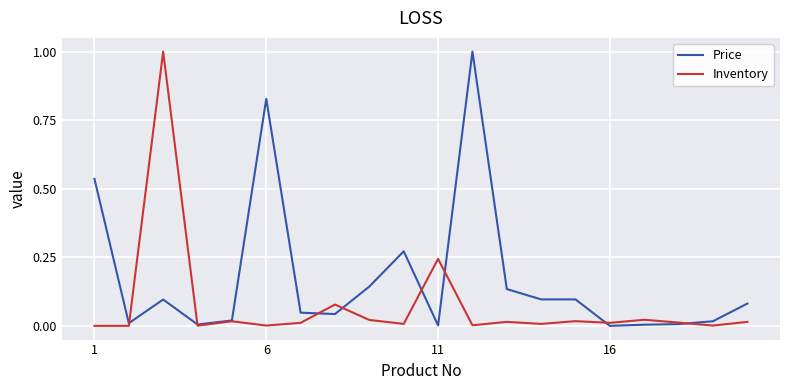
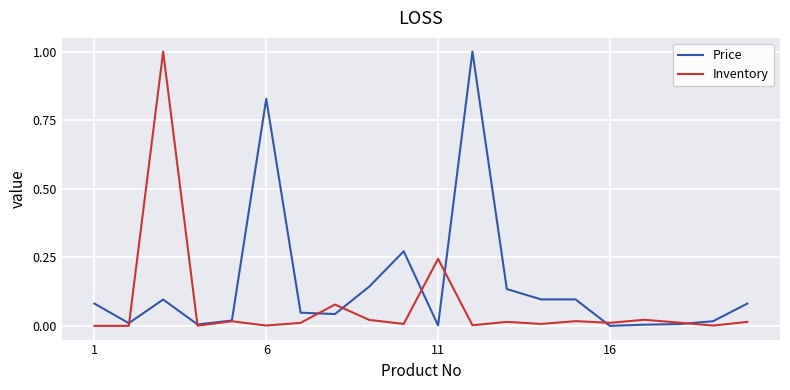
Price, 1: 0.54 -> 0.08
